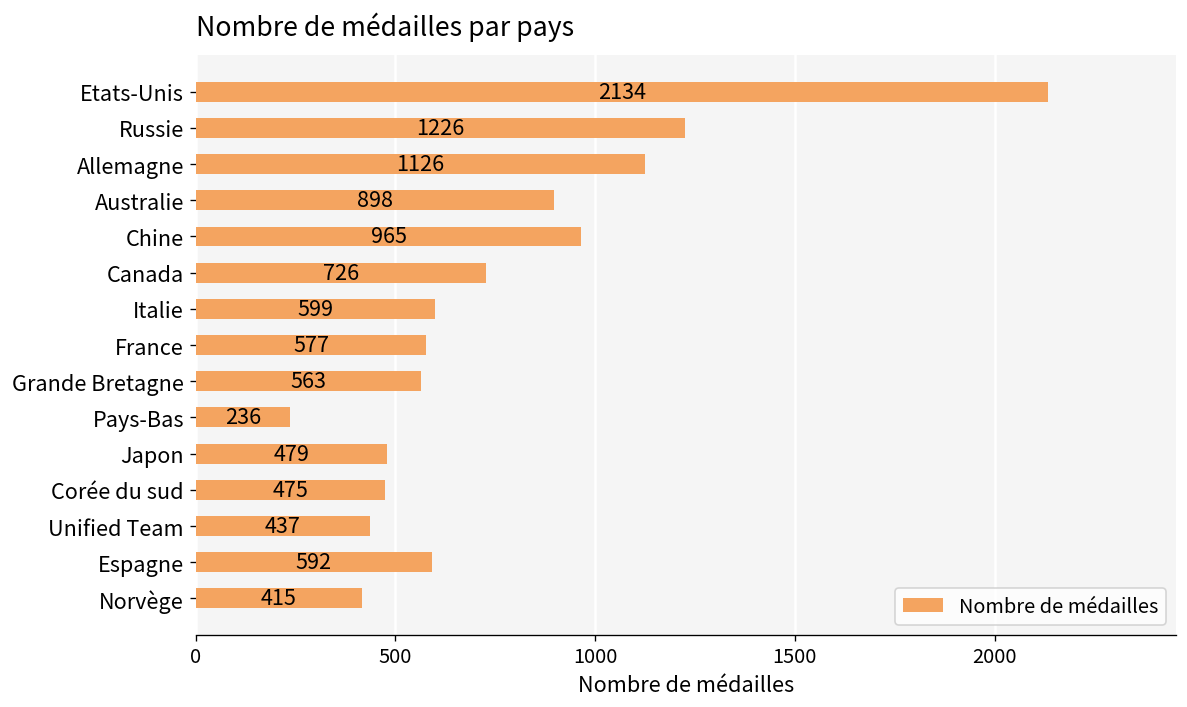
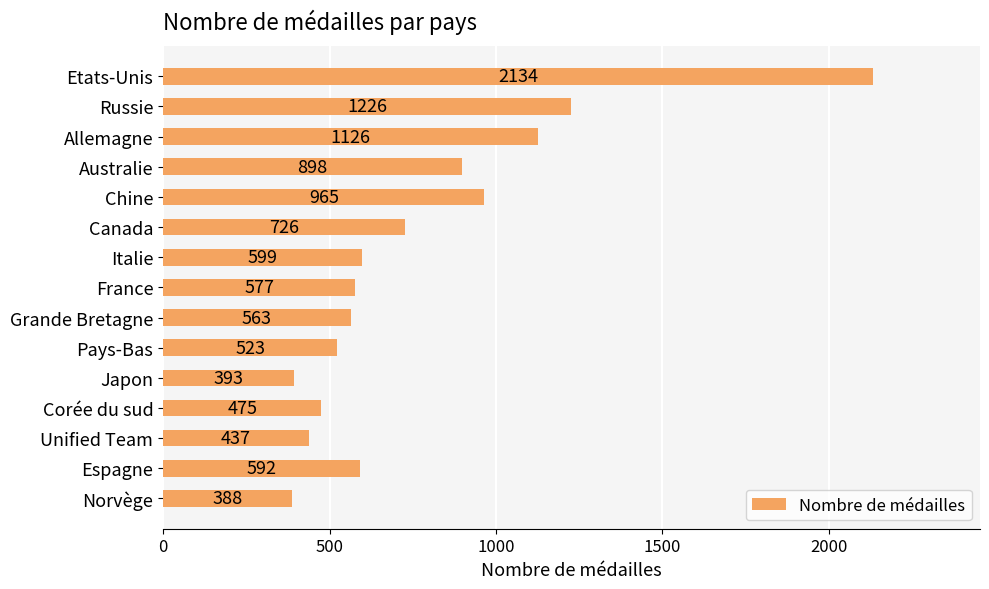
Pays-Bas: 236 -> 523
Japon: 479 -> 393
Norvège: 415 -> 388
